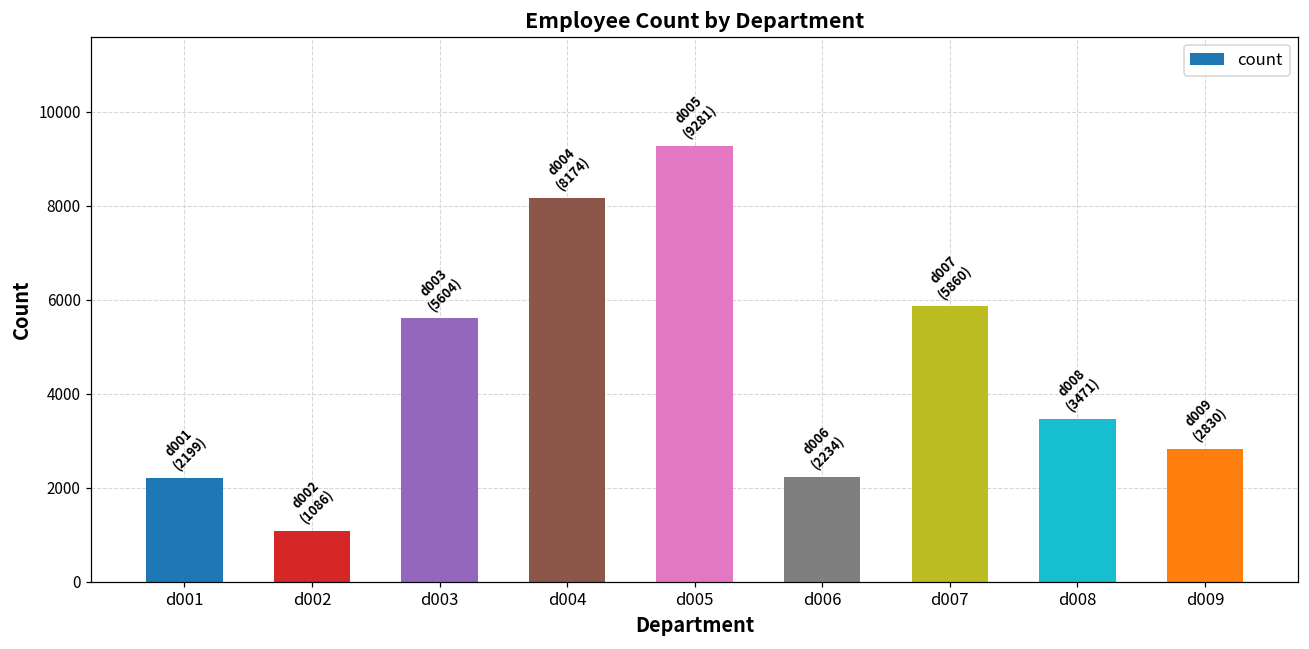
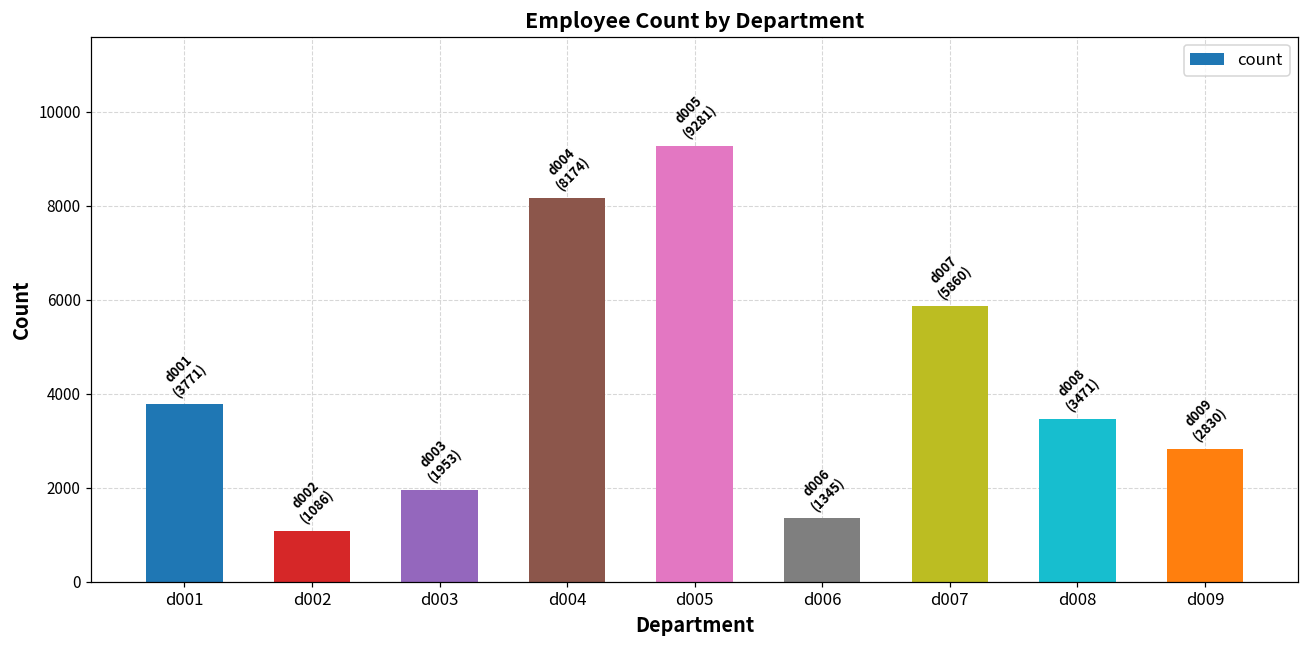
d001: (2199) -> (3771)
d003: (5604) -> (1953)
d006: (2234) -> (1345)
